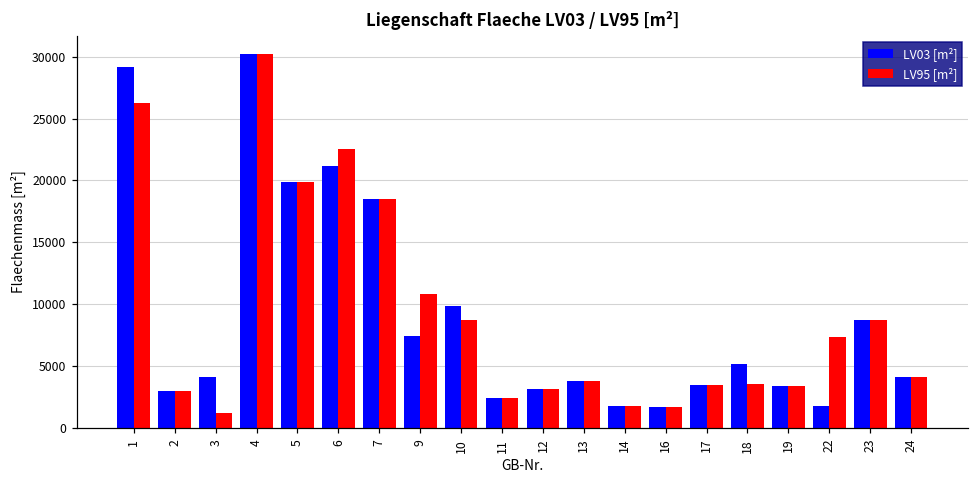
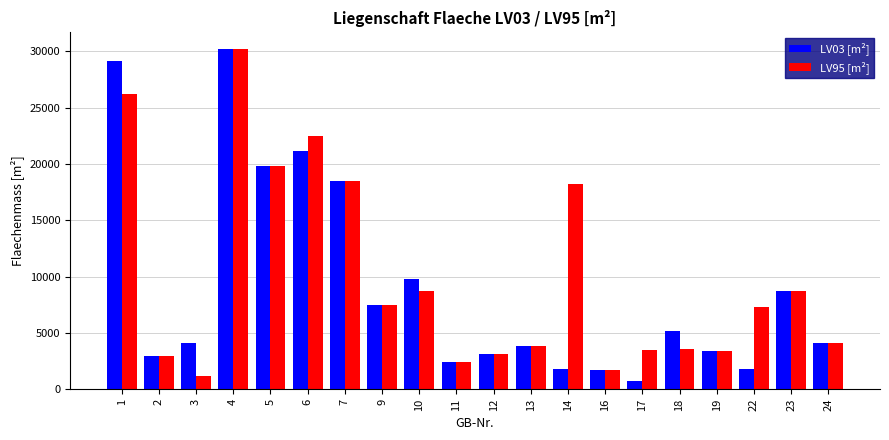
LV95 [m²], 9: 10900 -> 7500
LV95 [m²], 14: 1800 -> 18200
LV03 [m²], 17: 3400 -> 800
